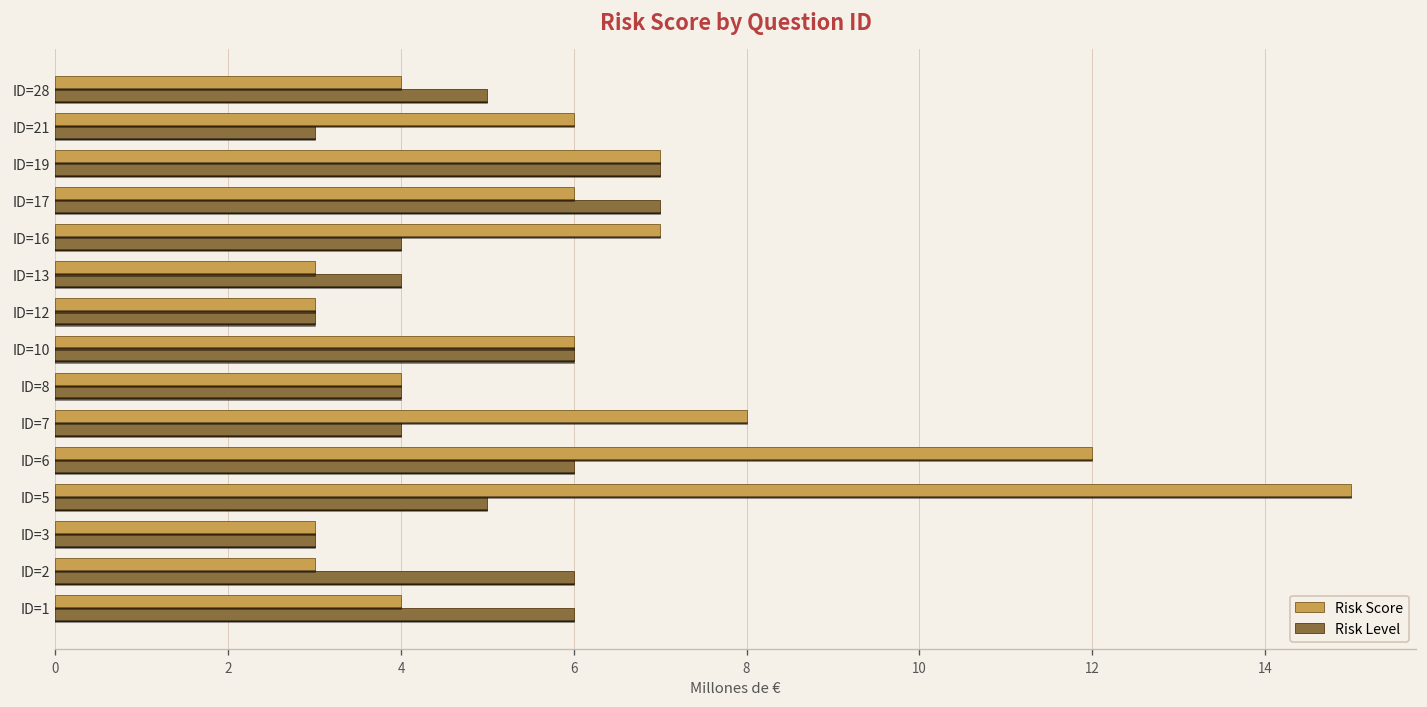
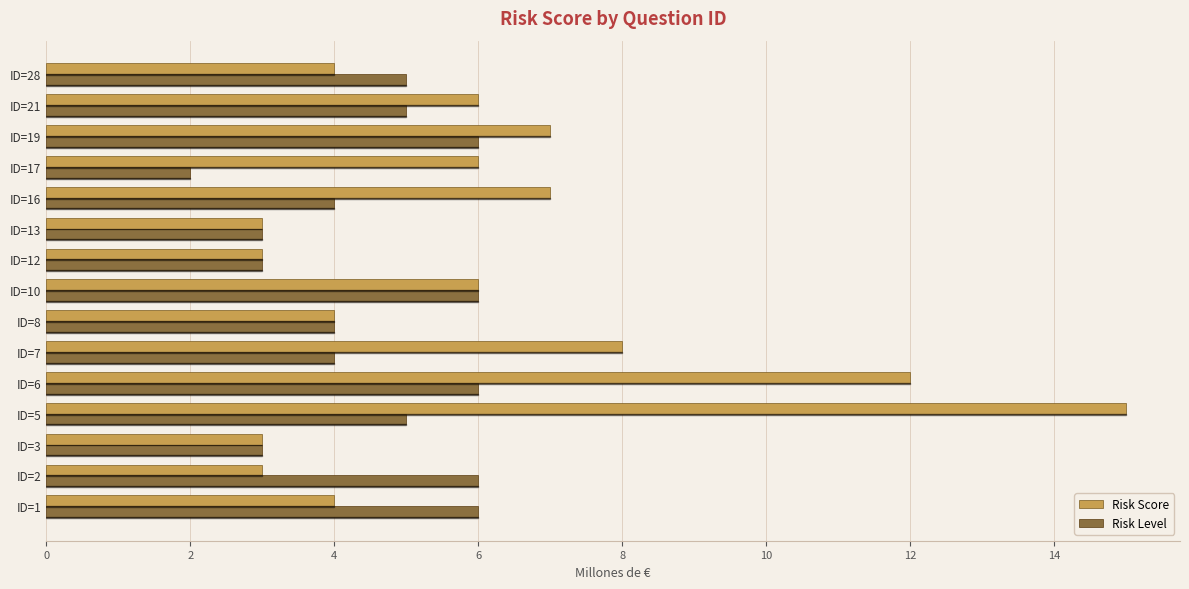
Risk Level, ID=21: 3 -> 5
Risk Level, ID=19: 7 -> 6
Risk Level, ID=17: 7 -> 2
Risk Level, ID=13: 4 -> 3
